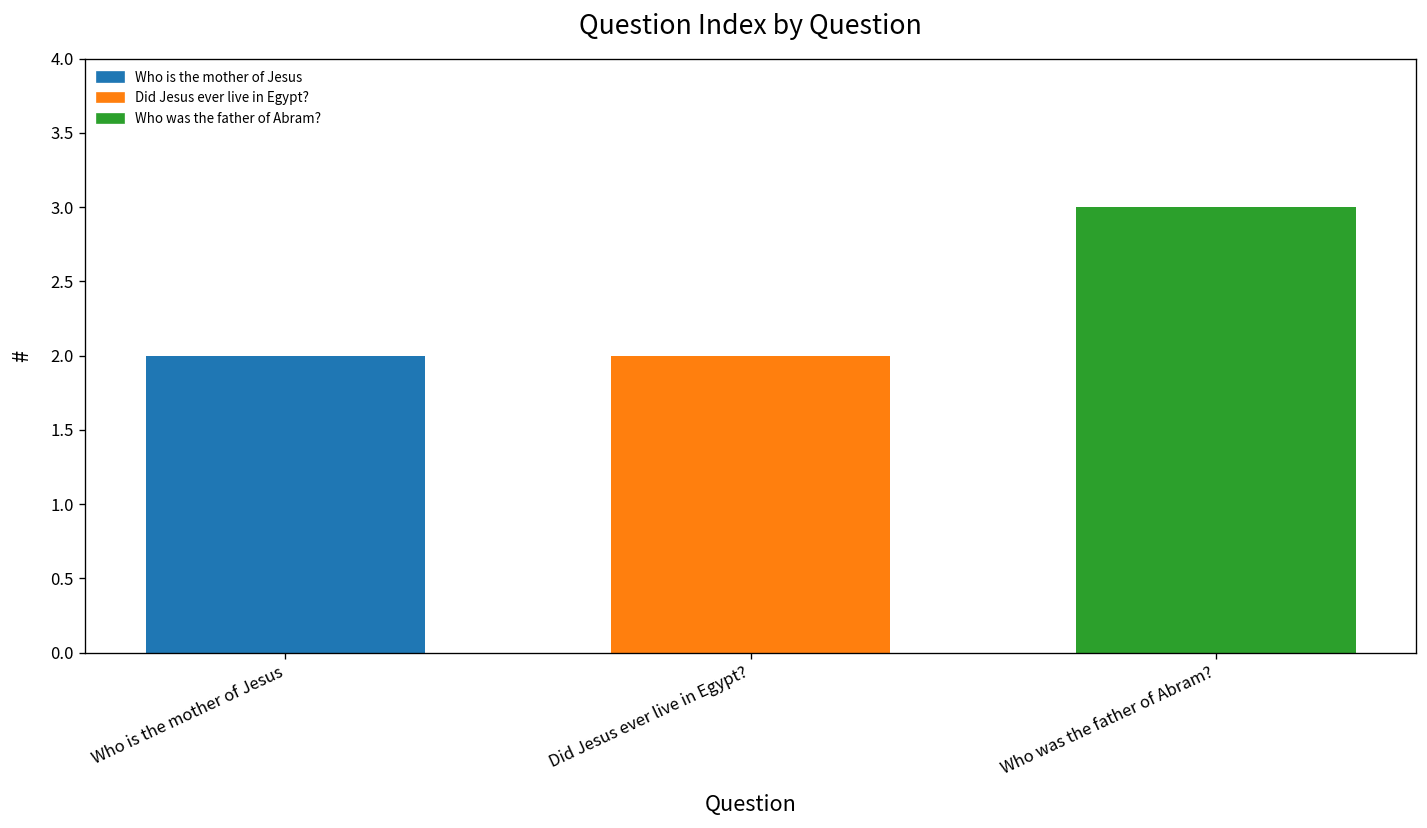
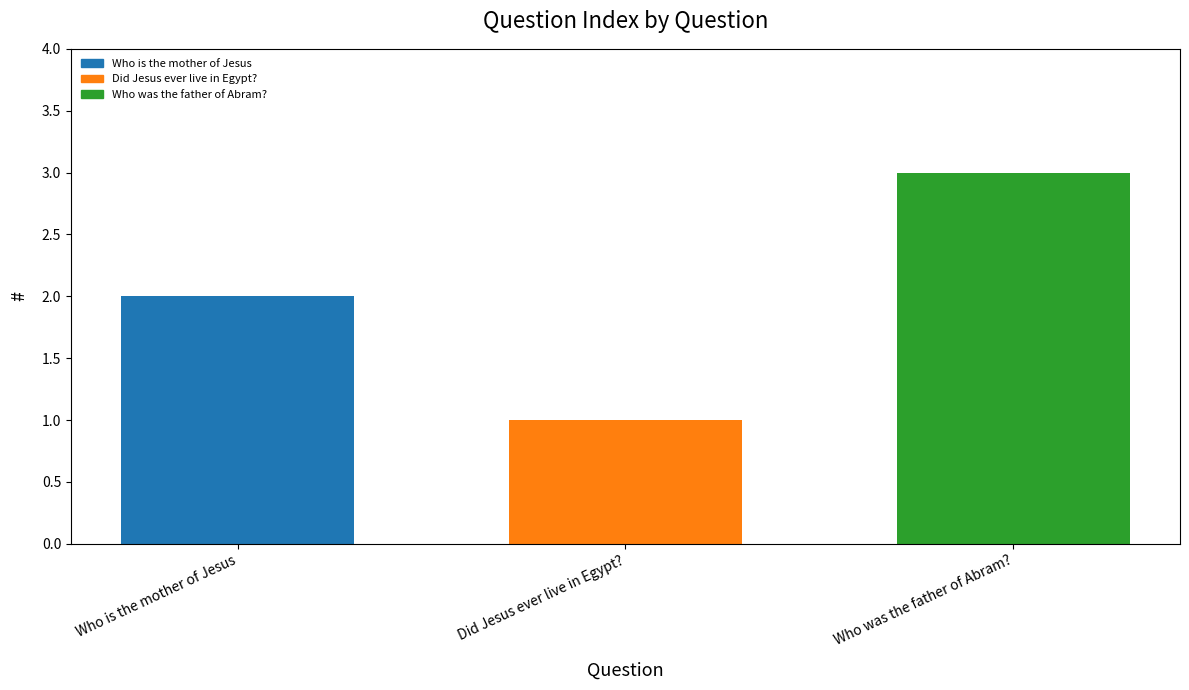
Did Jesus ever live in Egypt?: 2 -> 1
